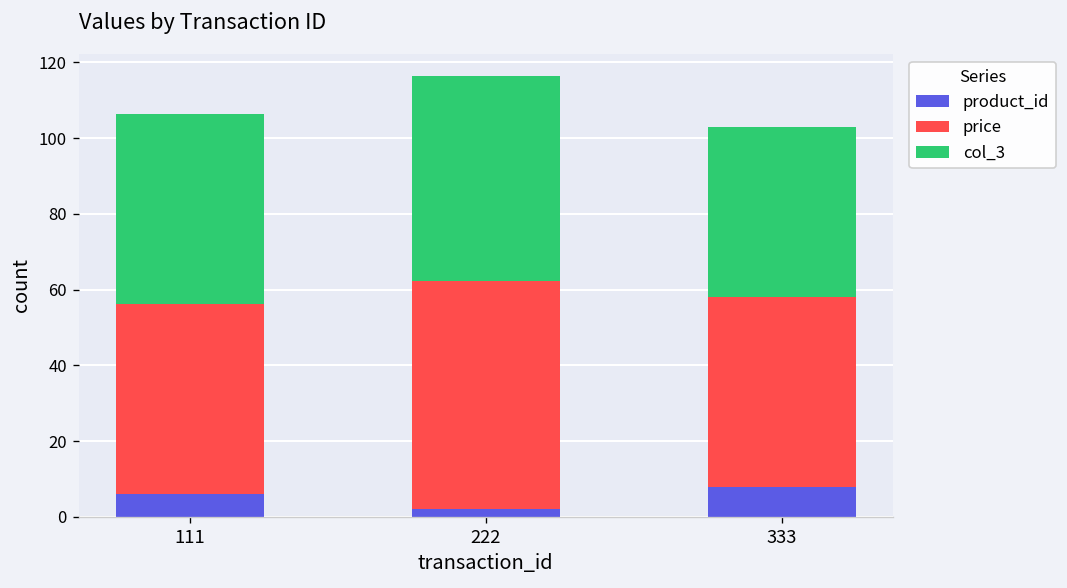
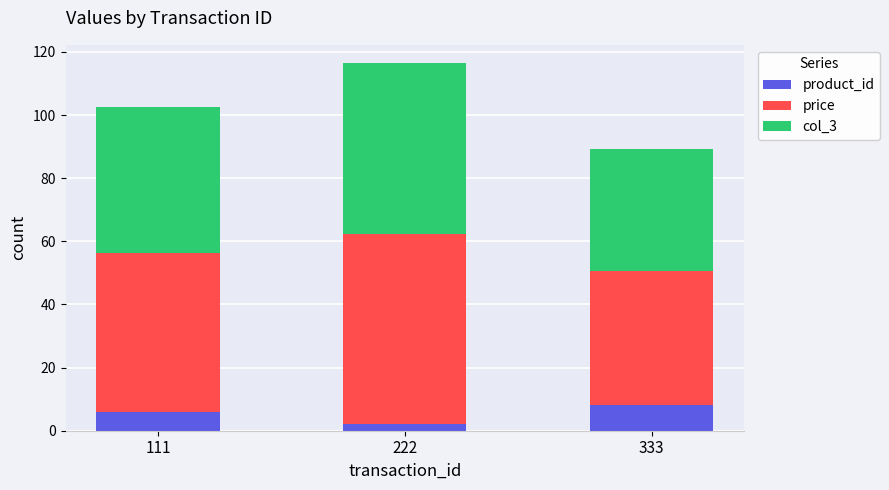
col_3, 111: 50 -> 46
price, 333: 50 -> 43
col_3, 333: 45 -> 39
